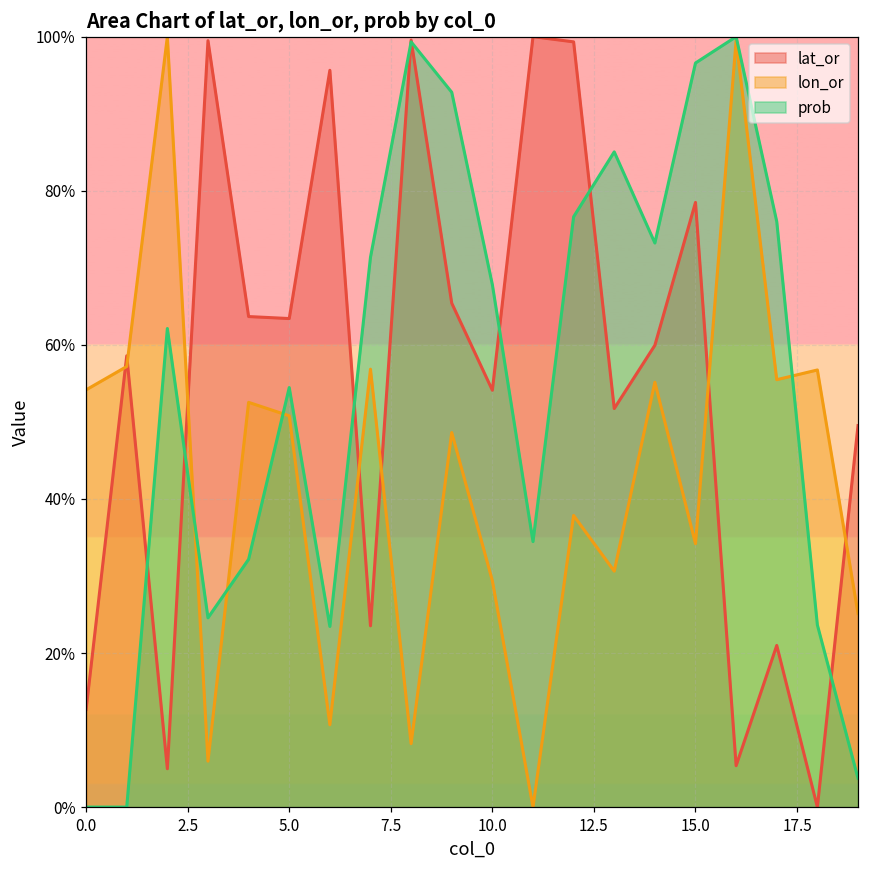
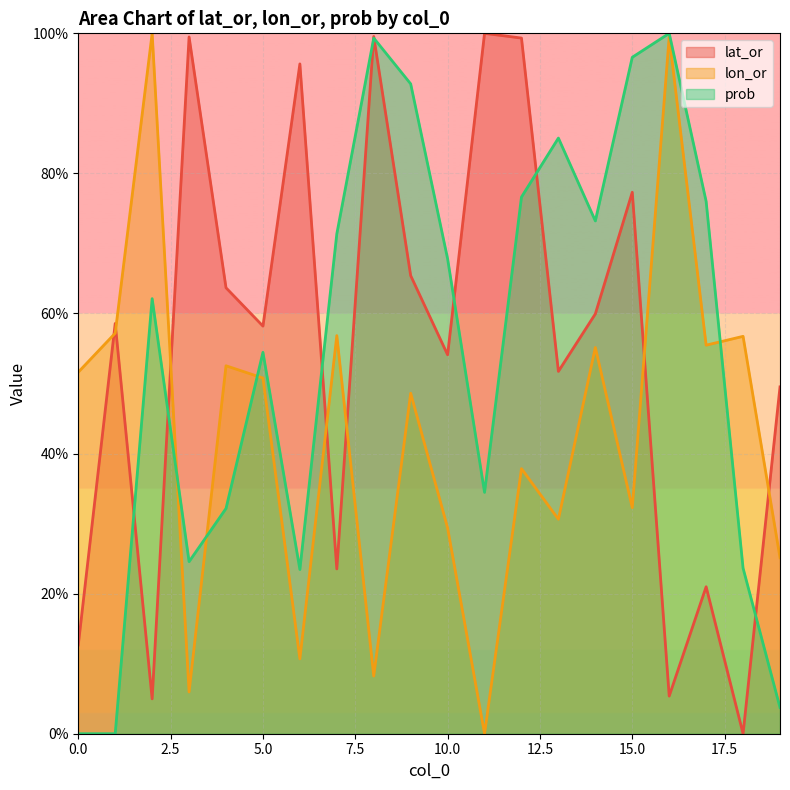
lon_or, 0.0: 54% -> 52%
lat_or, 5.0: 63% -> 58%
lat_or, 15.0: 78% -> 77%
lon_or, 15.0: 34% -> 32%
